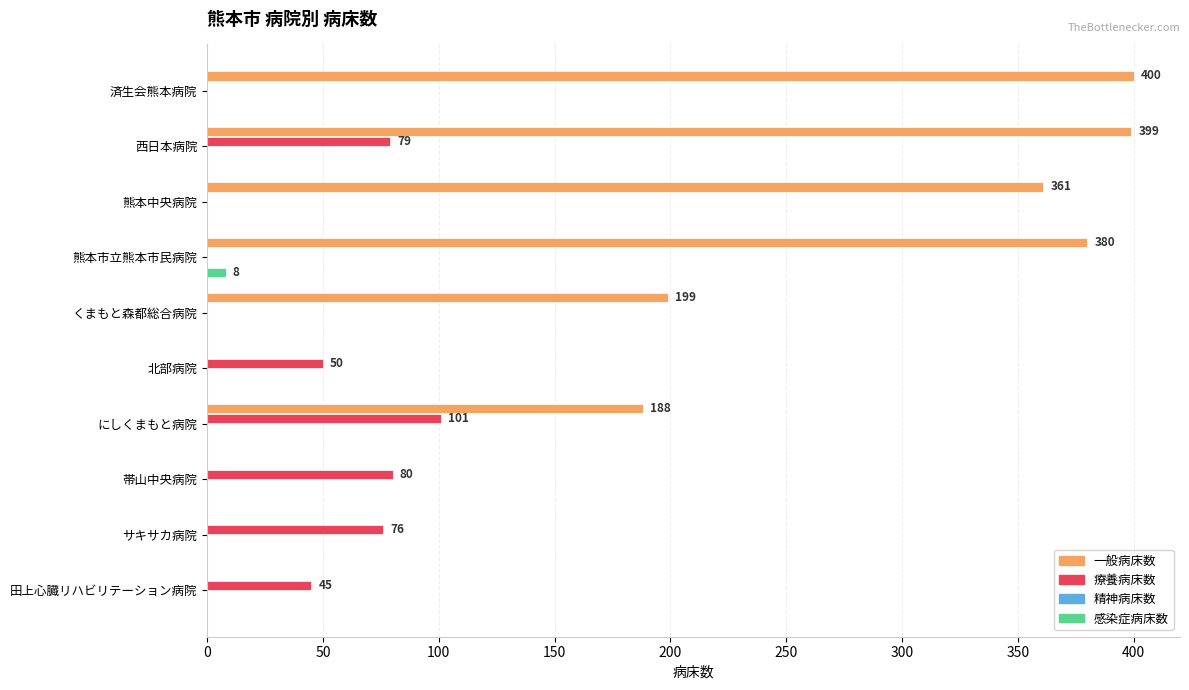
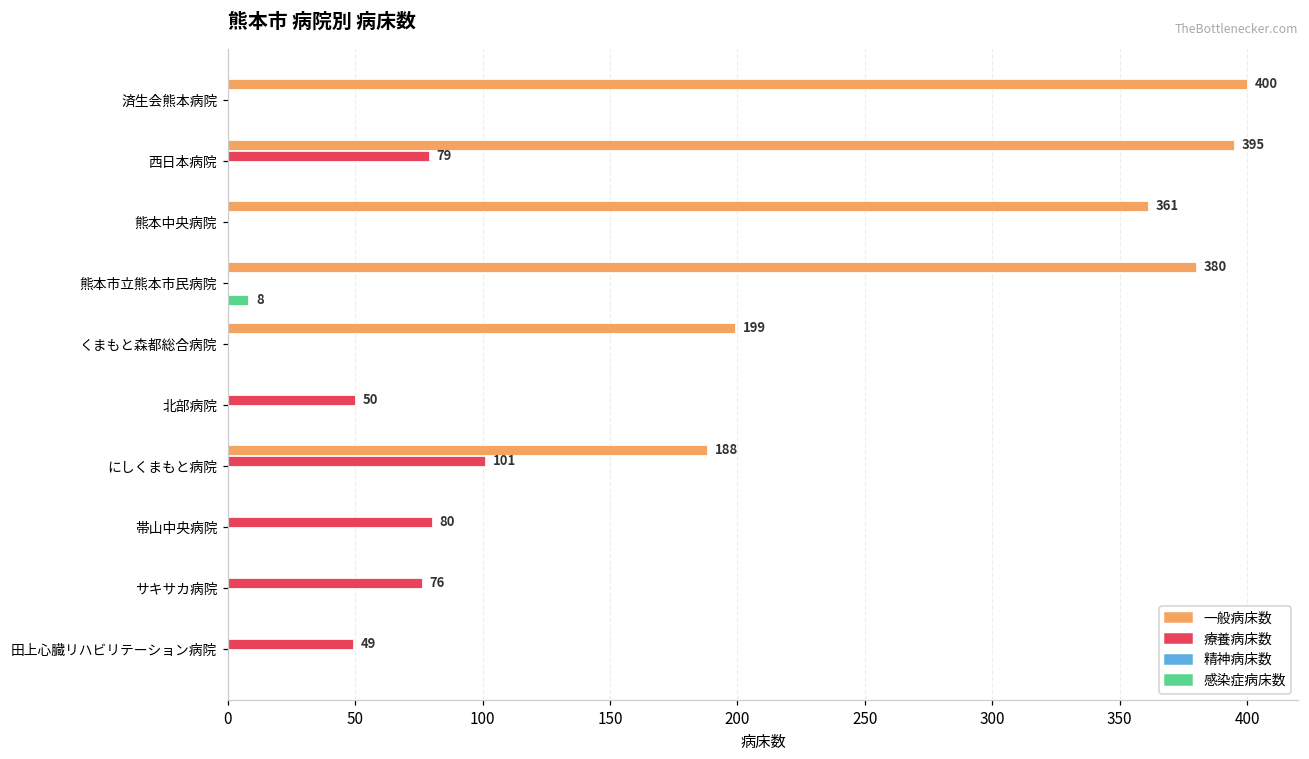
一般病床数, 西日本病院: 399 -> 395
療養病床数, 田上心臓リハビリテーション病院: 45 -> 49
